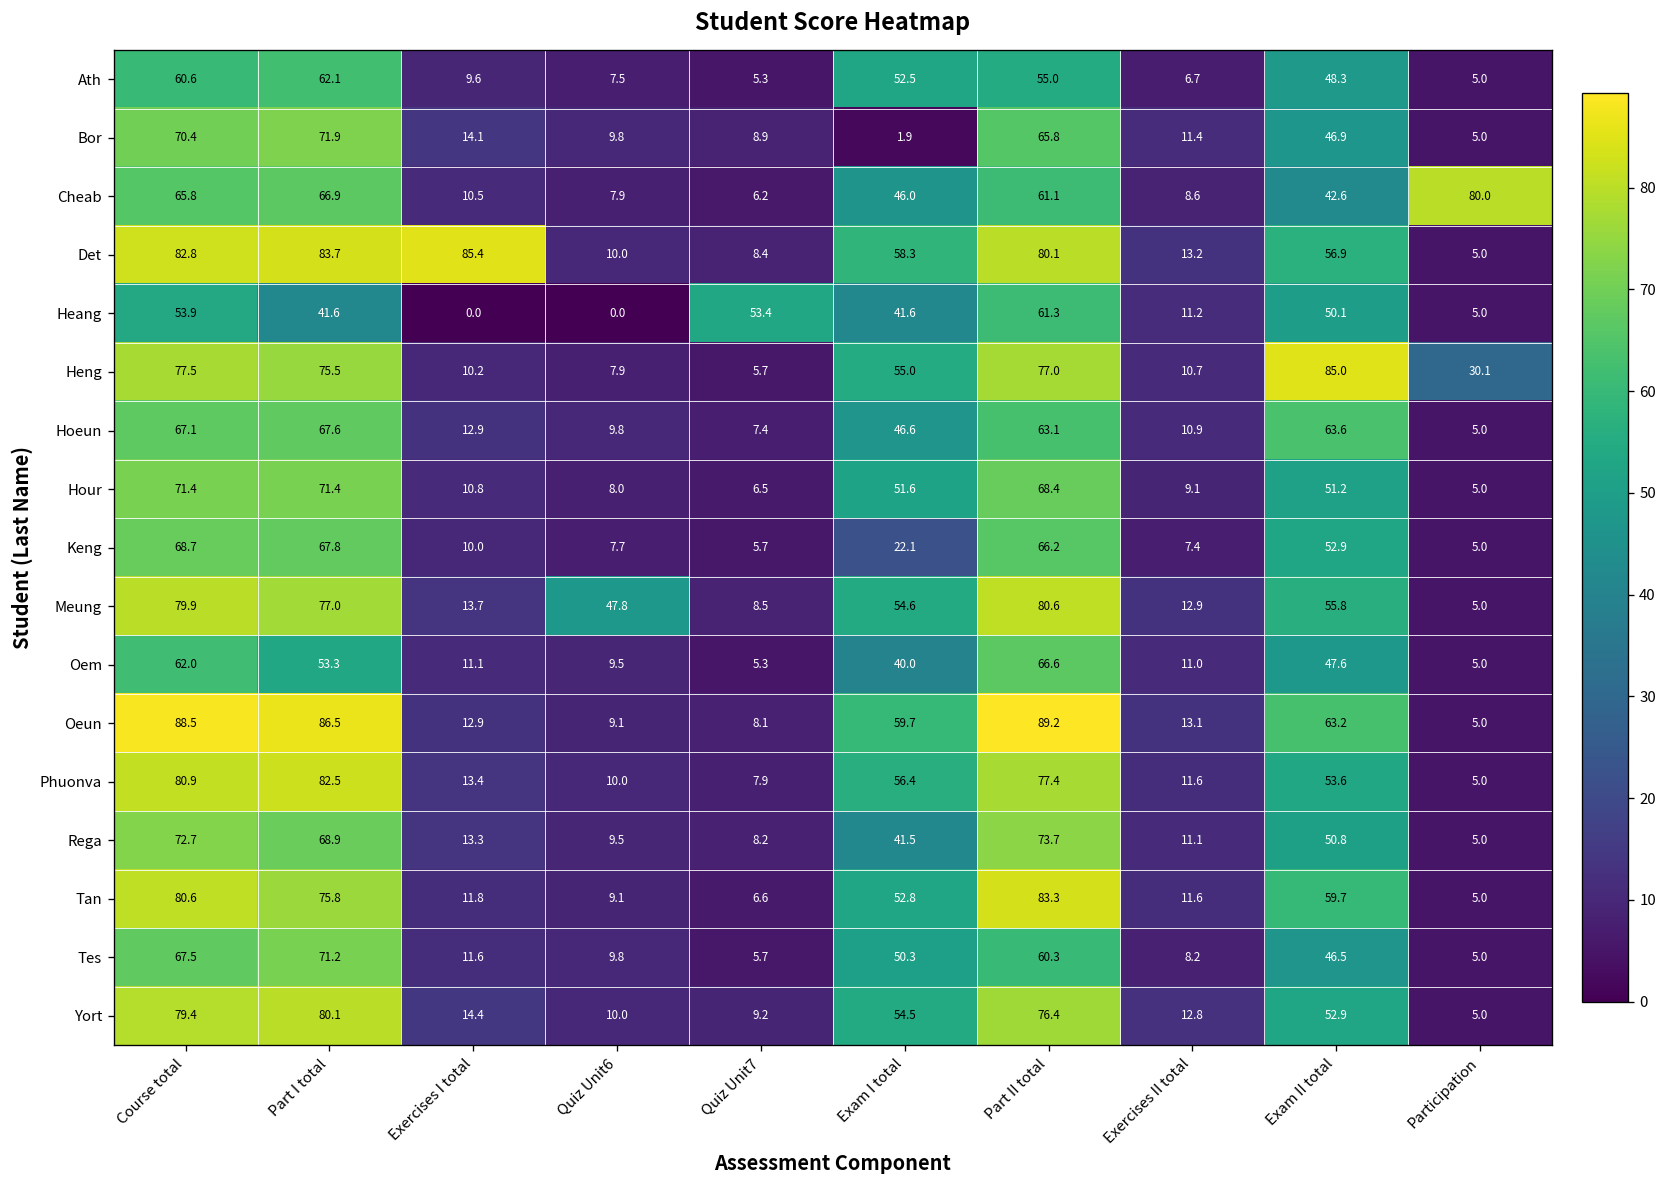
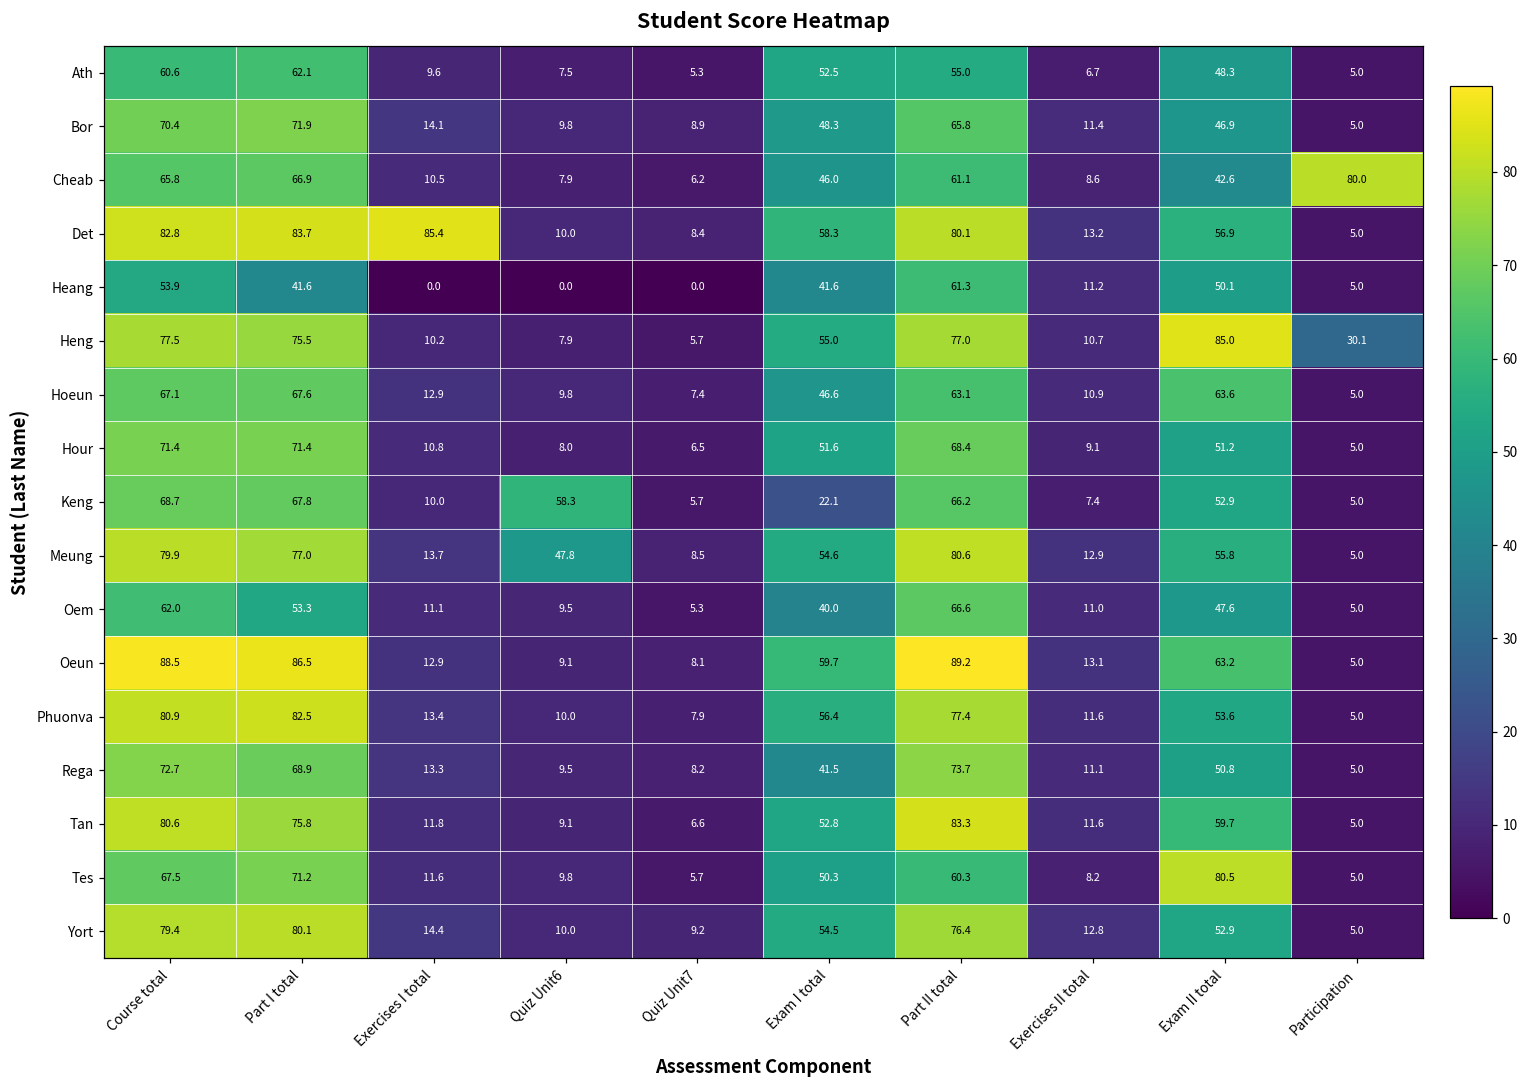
Bor, Exam I total: 1.9 -> 48.3
Heang, Quiz Unit7: 53.4 -> 0.0
Keng, Quiz Unit6: 7.7 -> 58.3
Tes, Exam II total: 46.5 -> 80.5
